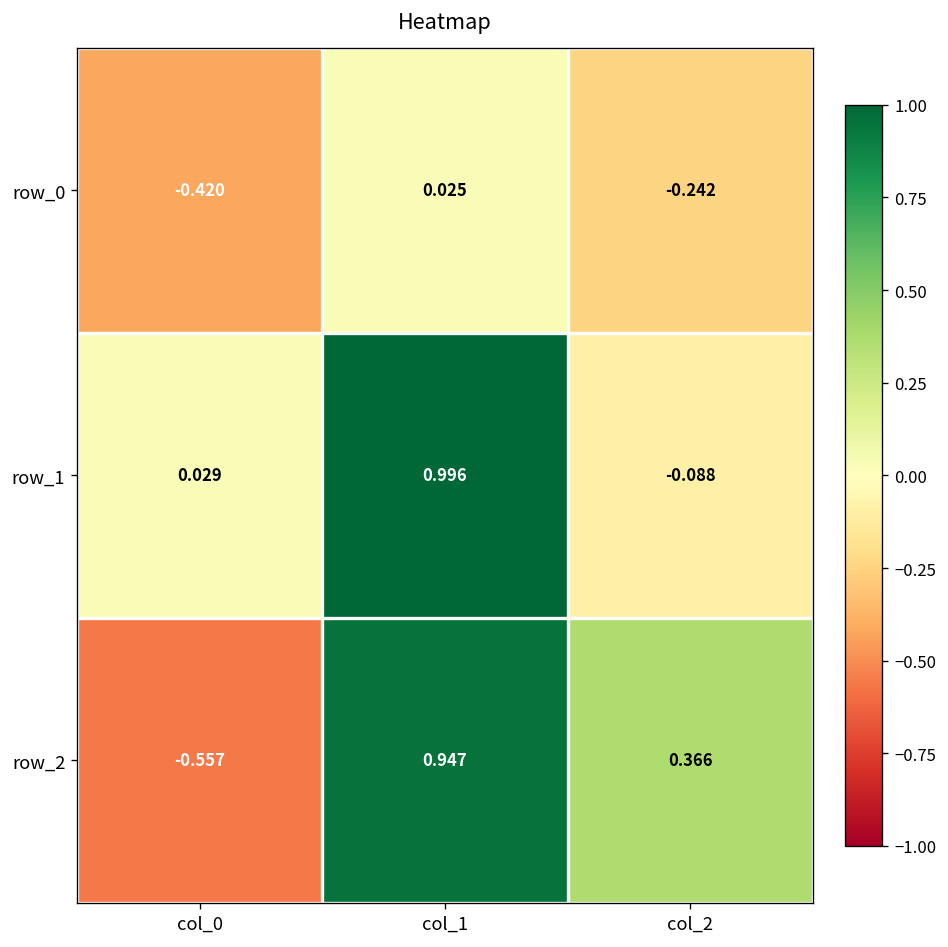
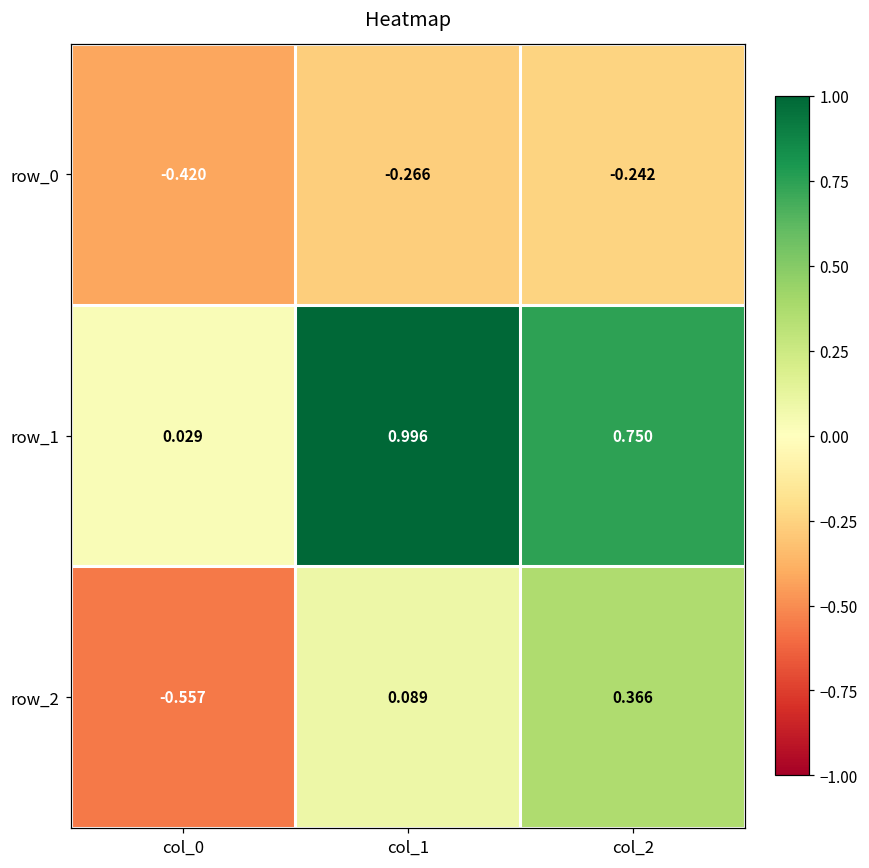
row_0, col_1: 0.025 -> -0.266
row_1, col_2: -0.088 -> 0.750
row_2, col_1: 0.947 -> 0.089
